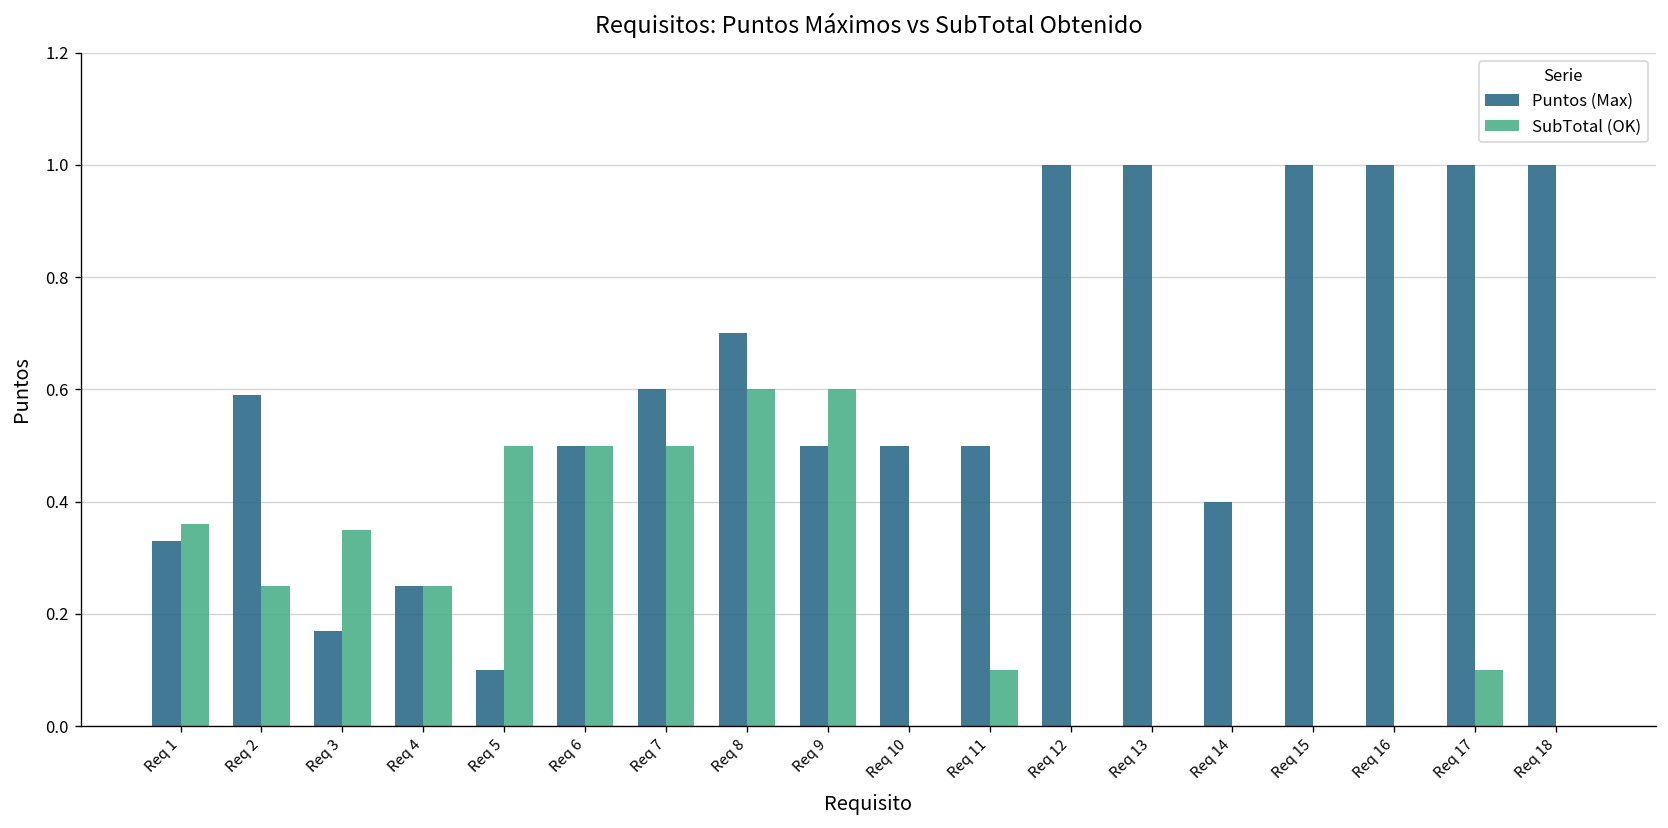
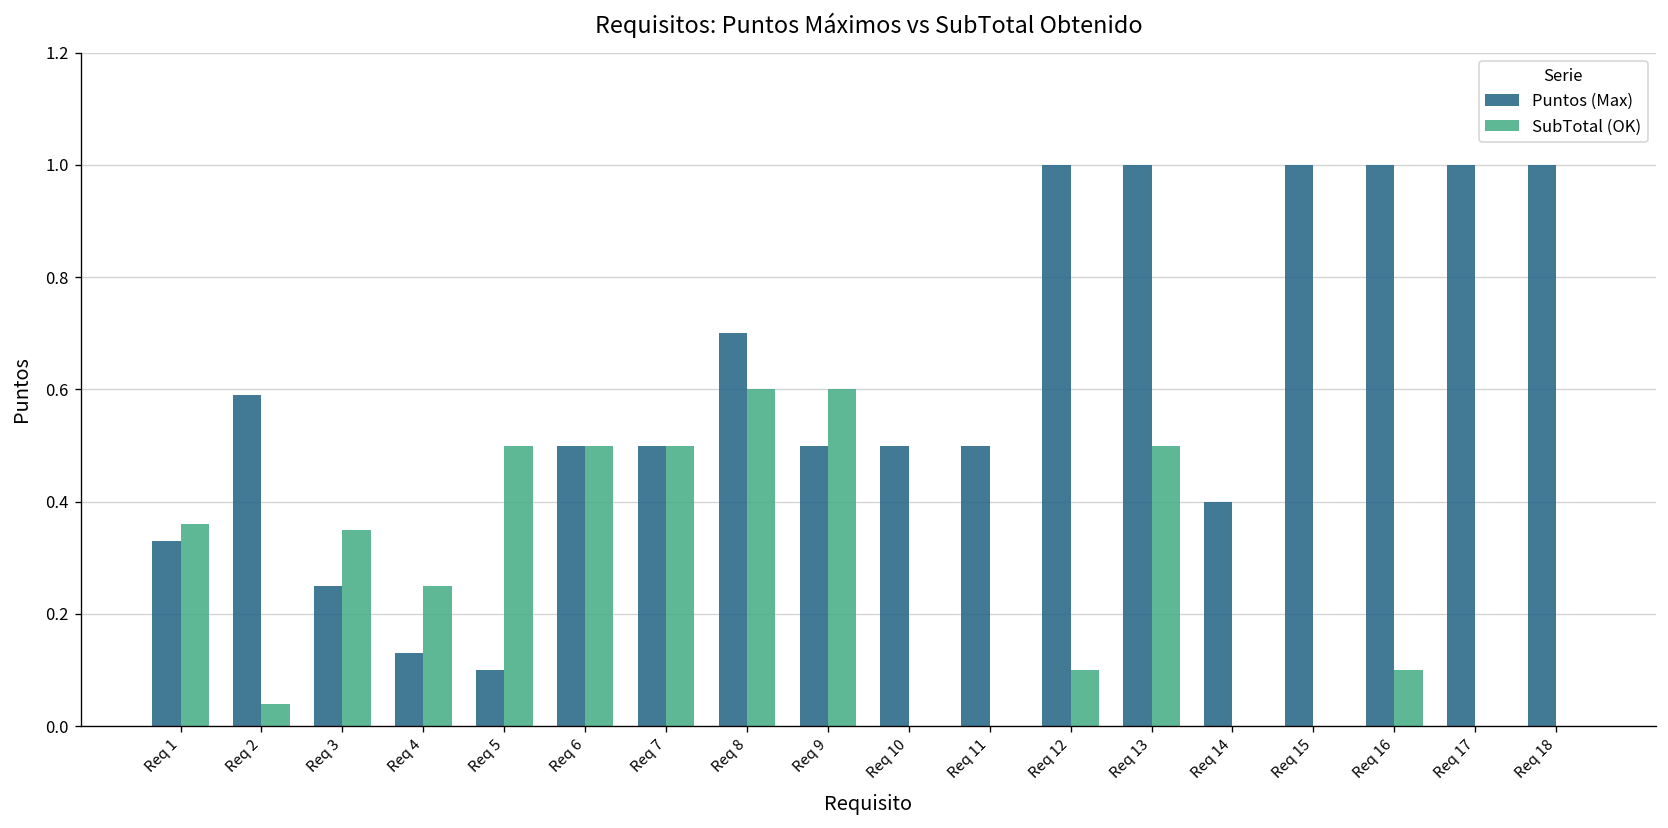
SubTotal (OK), Req 2: 0.25 -> 0.04
Puntos (Max), Req 3: 0.17 -> 0.25
Puntos (Max), Req 4: 0.25 -> 0.13
Puntos (Max), Req 7: 0.6 -> 0.5
SubTotal (OK), Req 11: 0.1 -> 0.0
SubTotal (OK), Req 12: 0.0 -> 0.1
SubTotal (OK), Req 13: 0.0 -> 0.5
SubTotal (OK), Req 16: 0.0 -> 0.1
SubTotal (OK), Req 17: 0.1 -> 0.0
